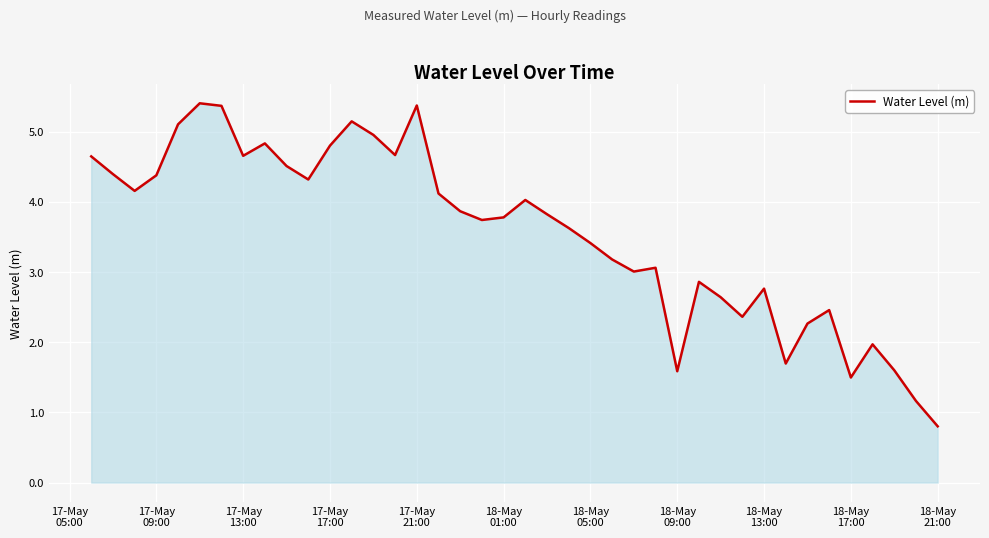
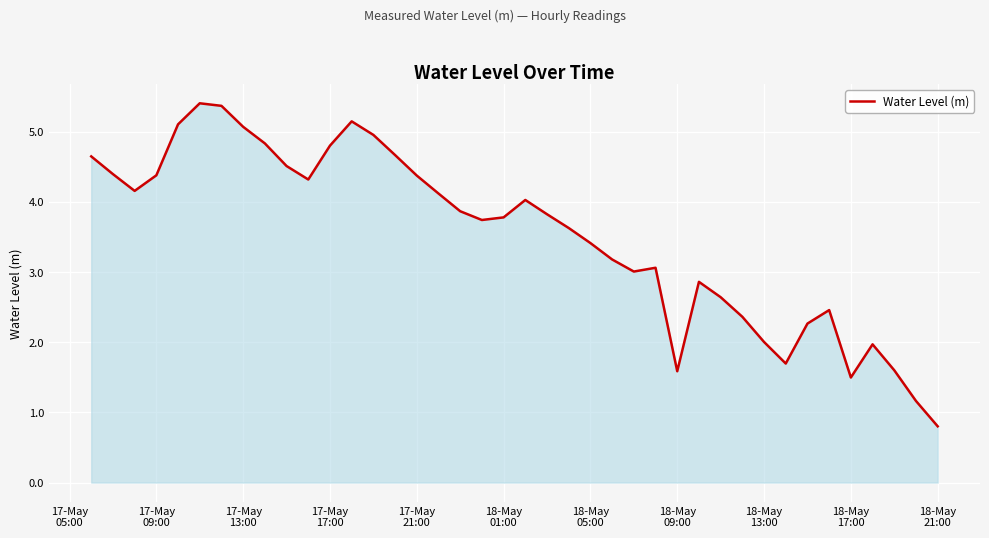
17-May 13:00: 4.7 -> 5.1
17-May 21:00: 5.4 -> 4.4
18-May 13:00: 2.8 -> 2.0
